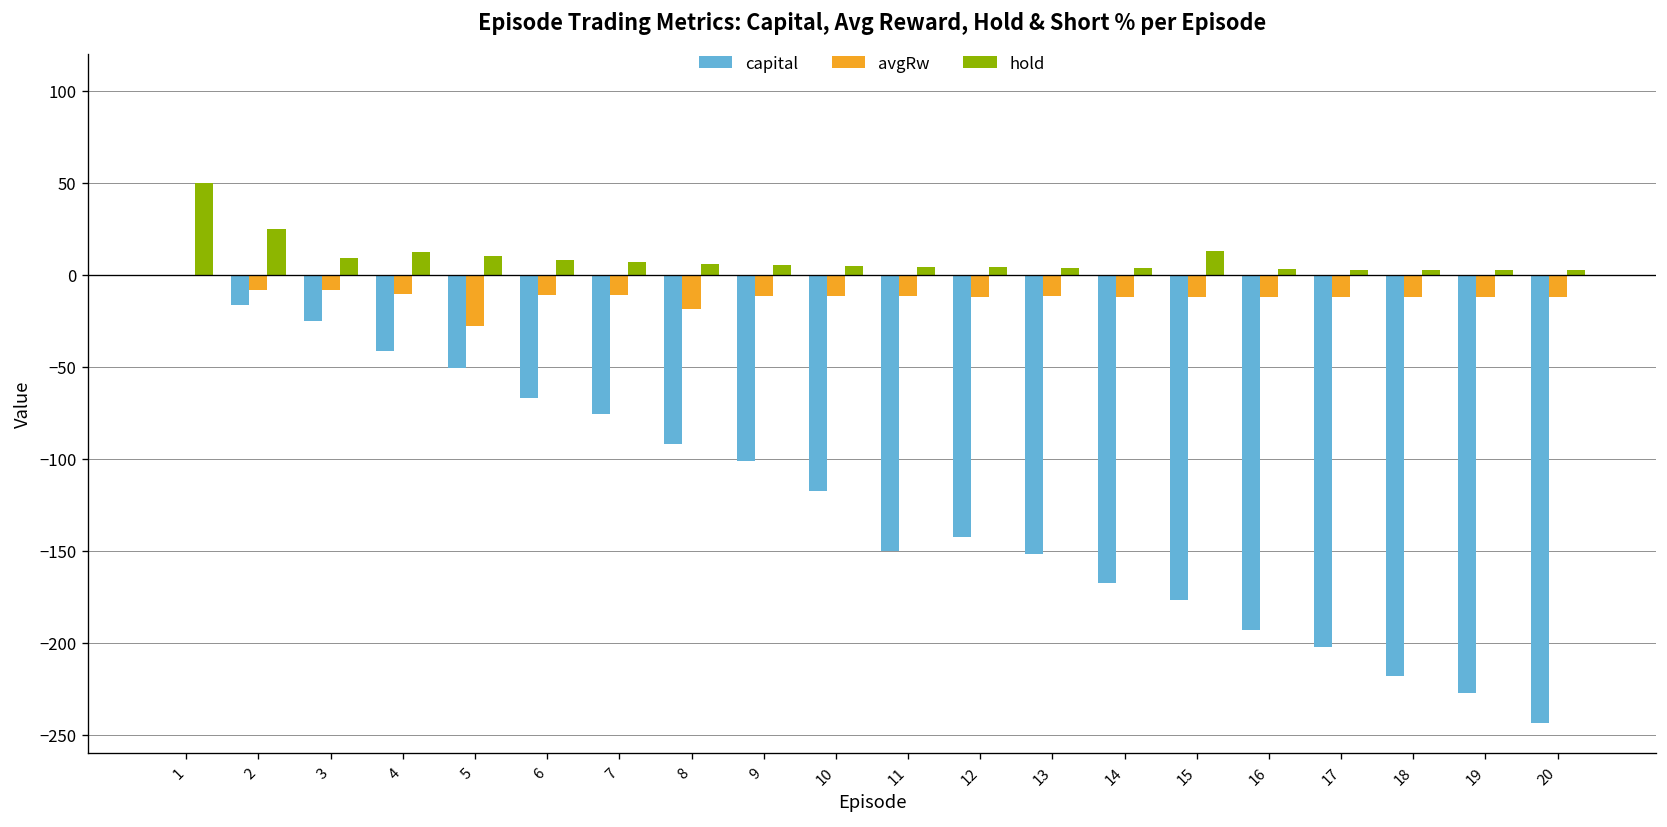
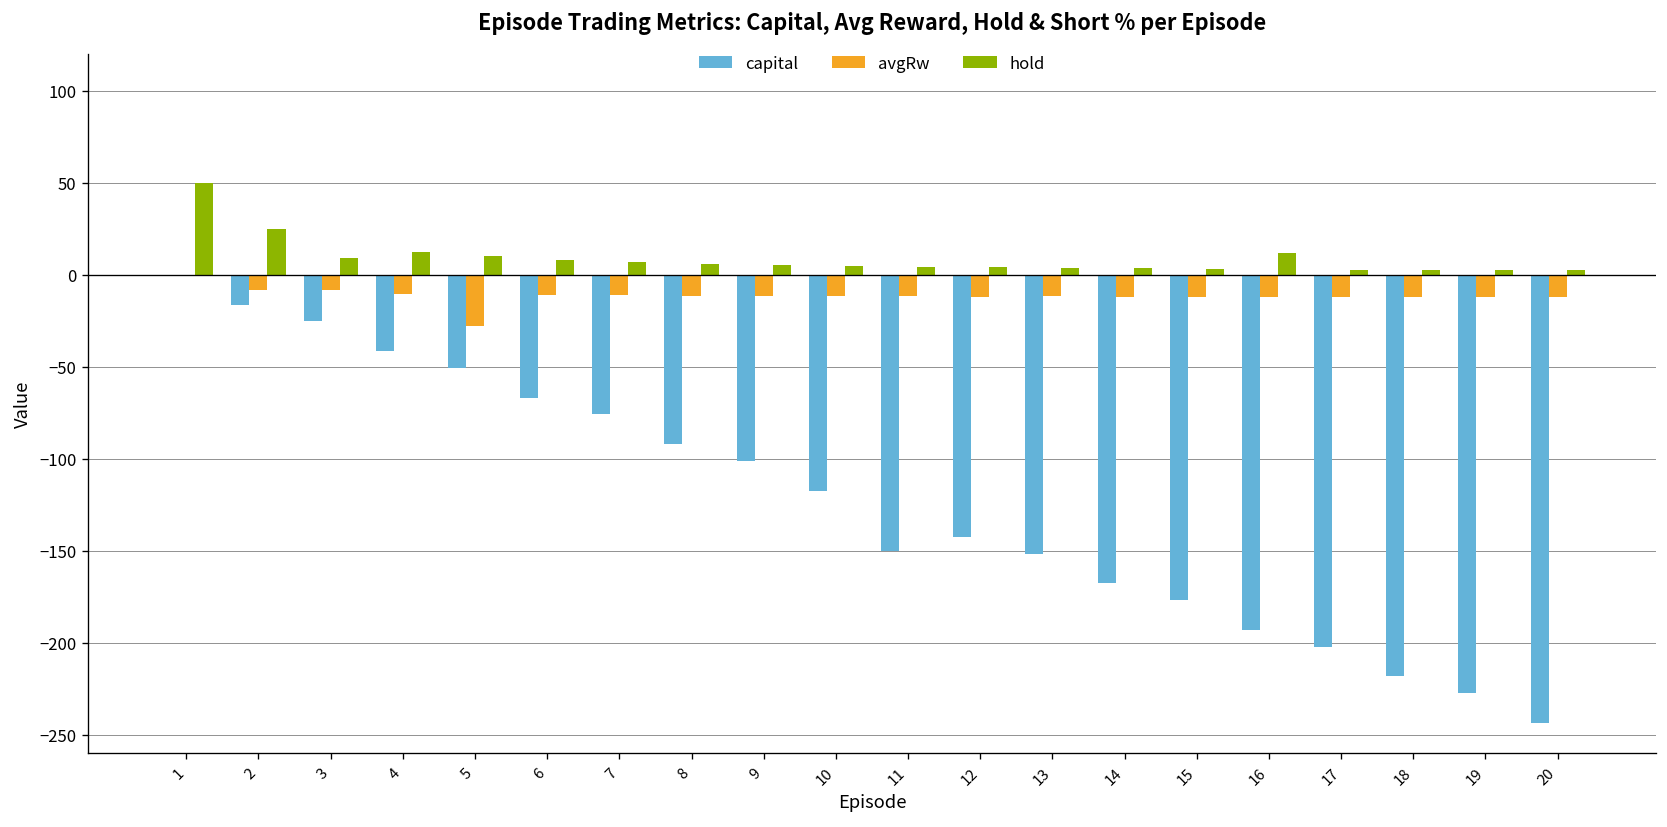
avgRw, 8: -18 -> -11
hold, 15: 13 -> 3
hold, 16: 3 -> 12
